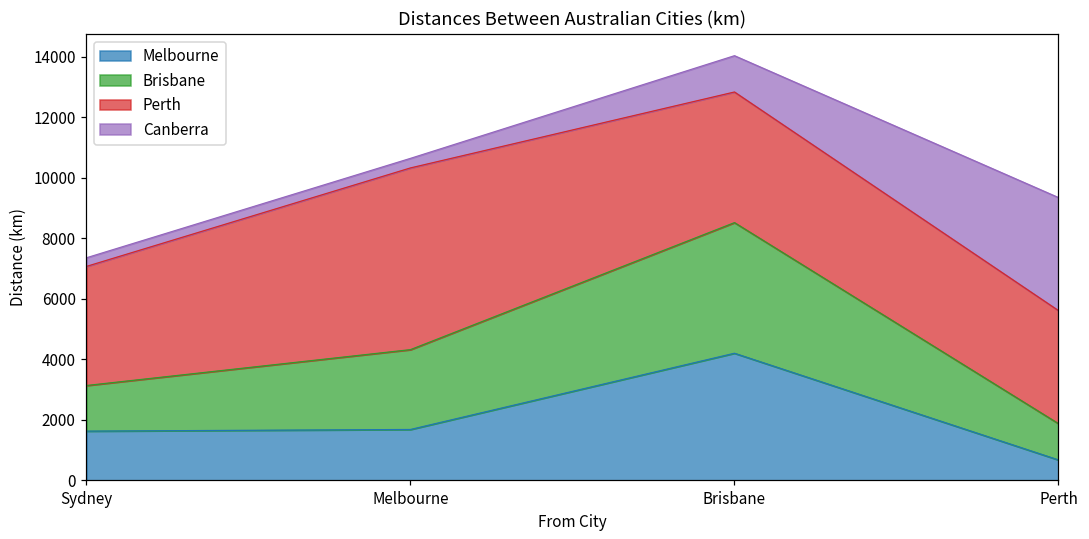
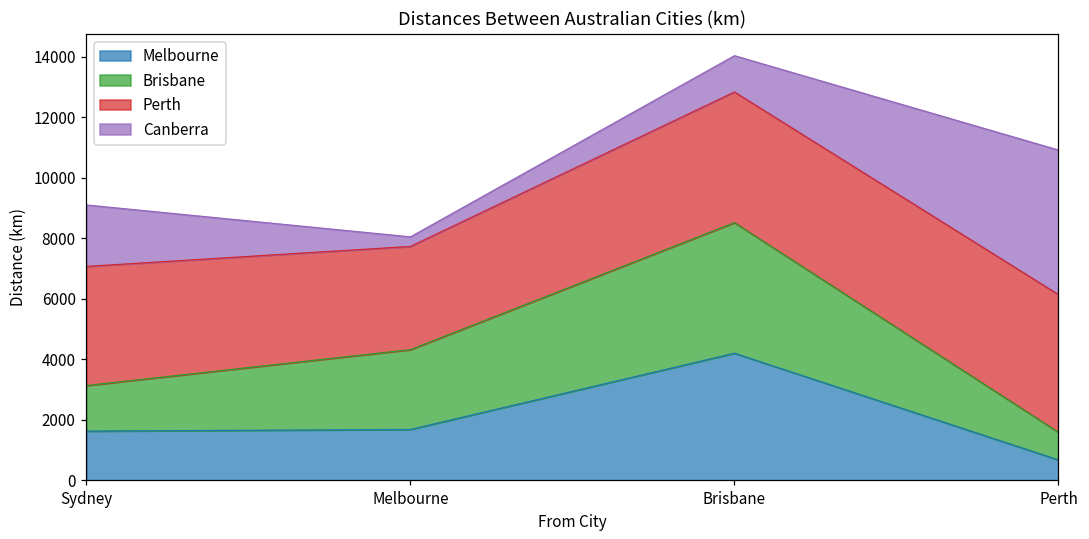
Canberra, Sydney: 300 -> 2000
Perth, Melbourne: 6000 -> 3400
Brisbane, Perth: 1200 -> 900
Perth, Perth: 3700 -> 4500
Canberra, Perth: 3700 -> 4800
